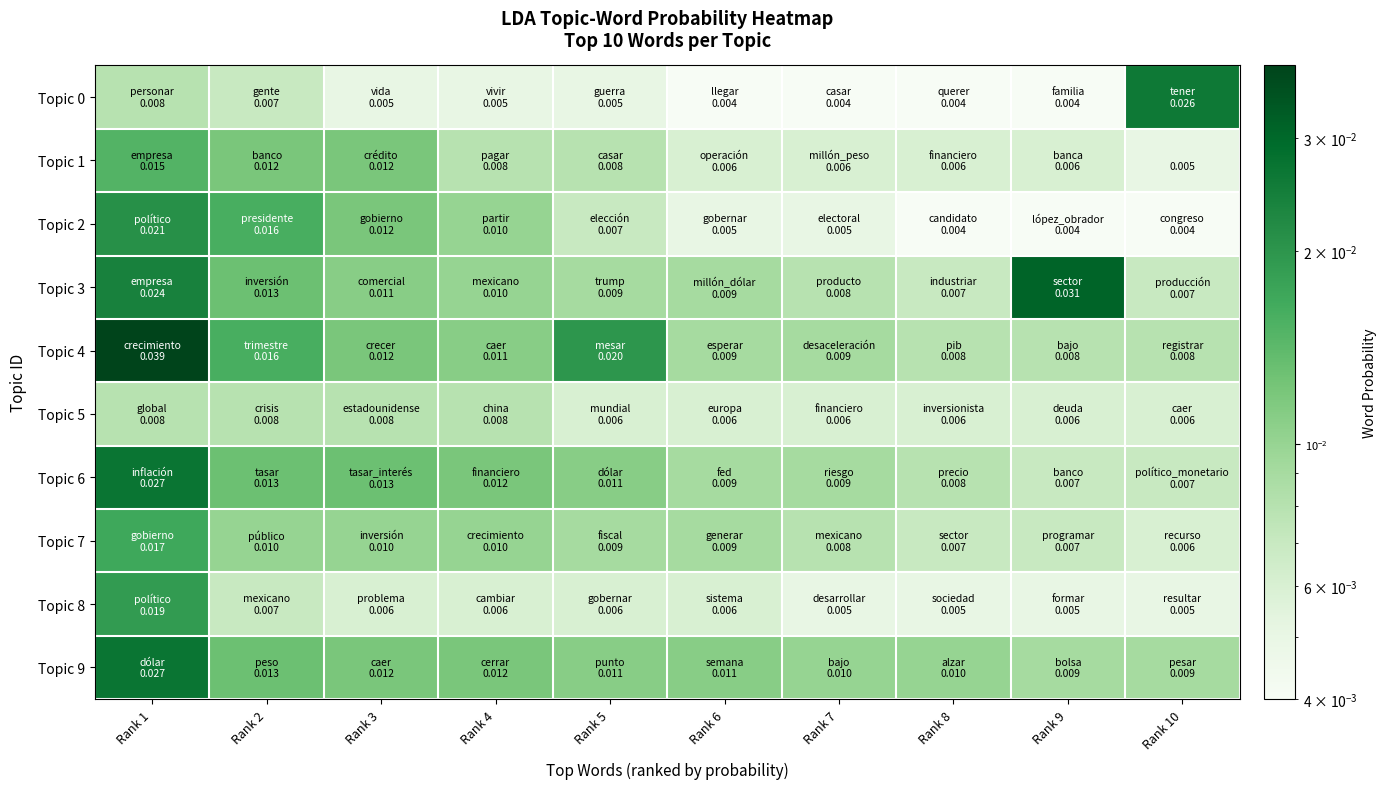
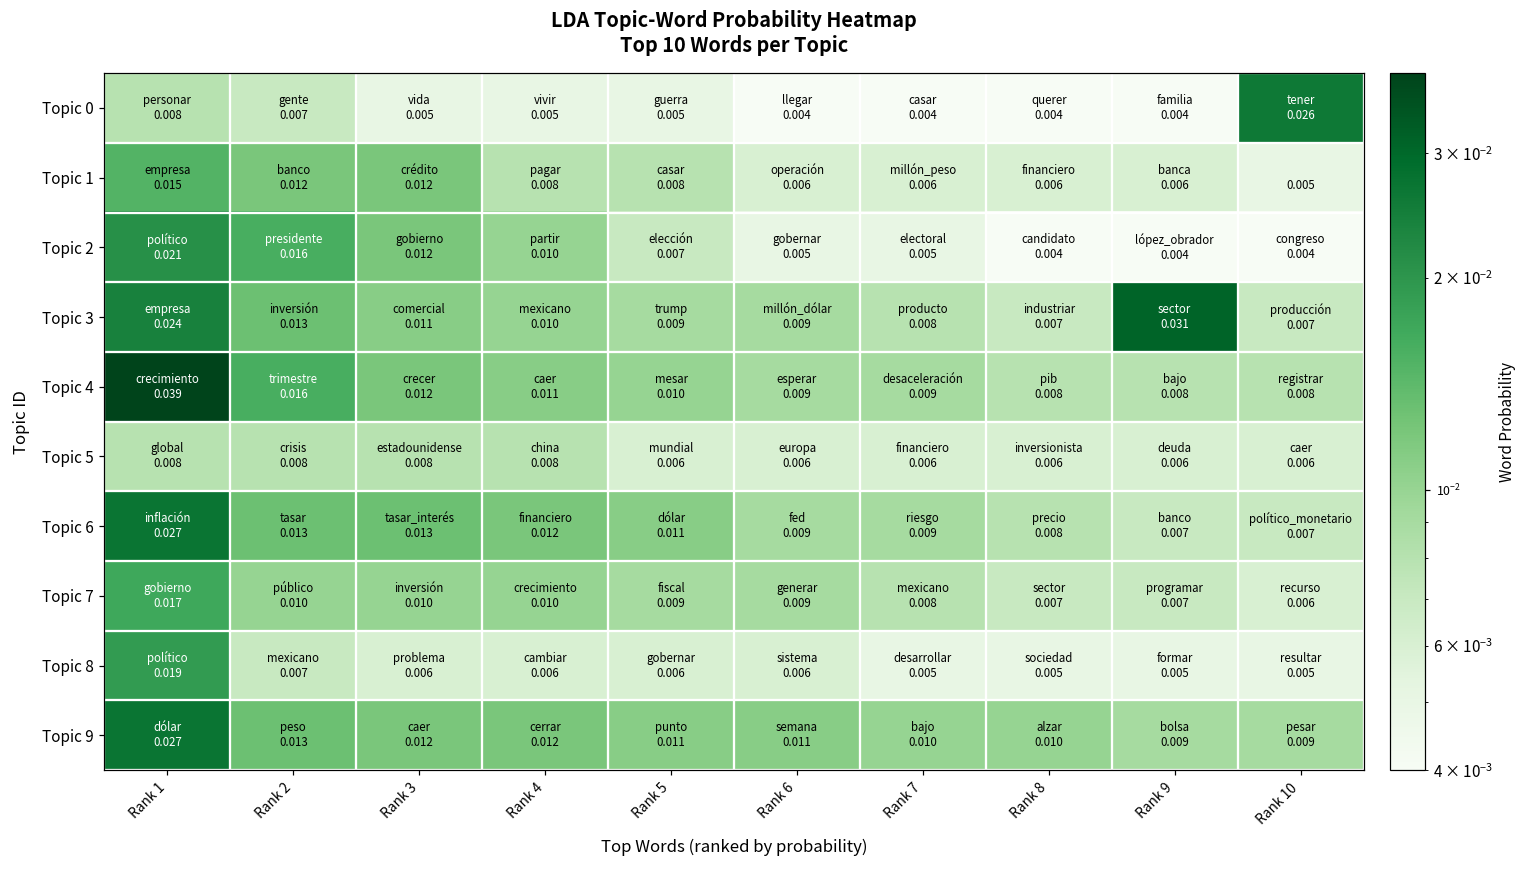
Topic 4, Rank 5: 0.020 -> 0.010
